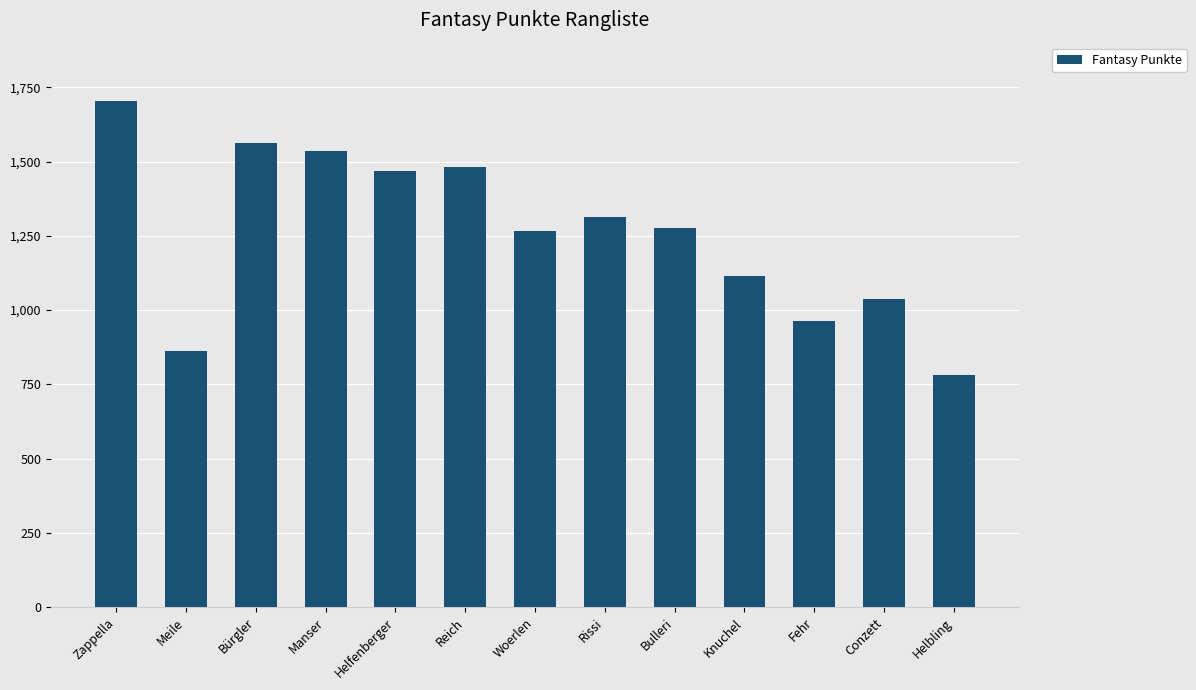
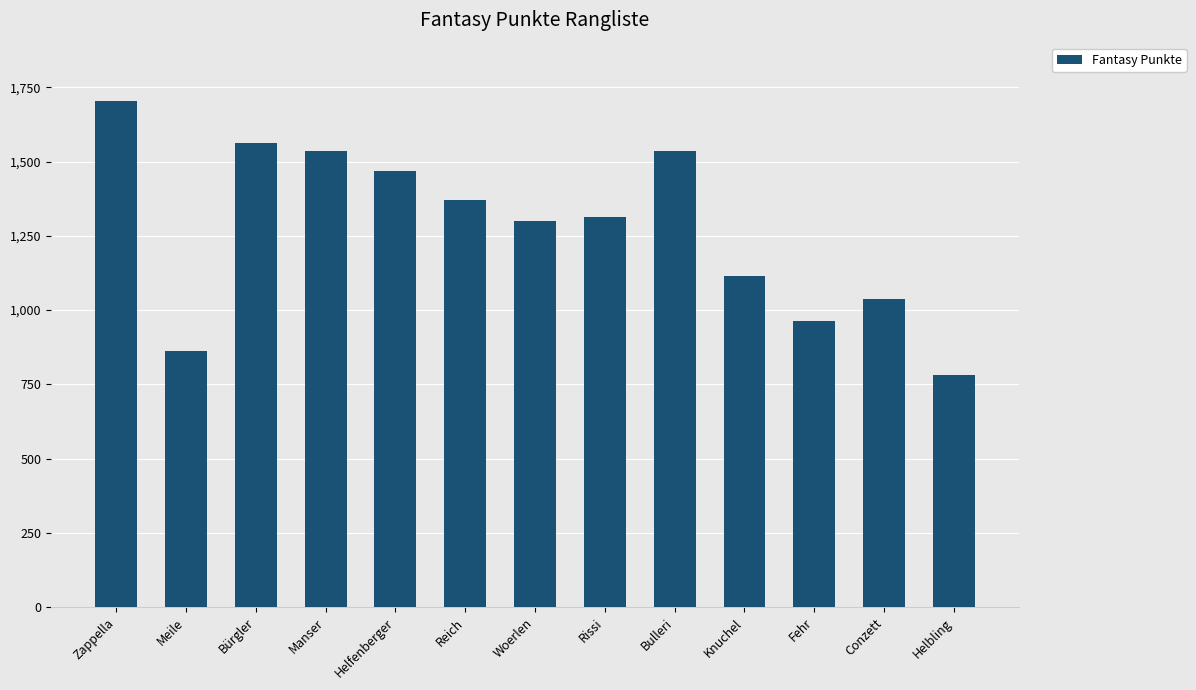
Reich: 1,480 -> 1,370
Woerlen: 1,270 -> 1,300
Bulleri: 1,280 -> 1,540
